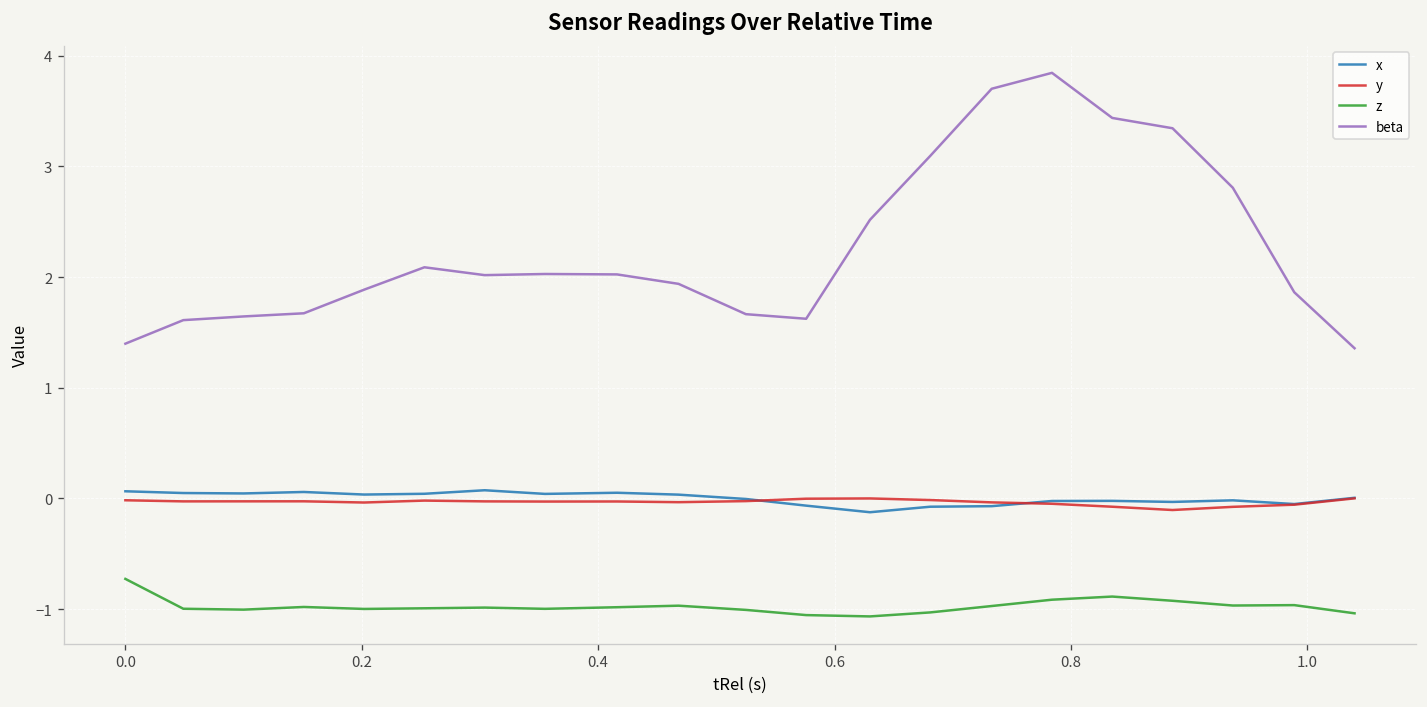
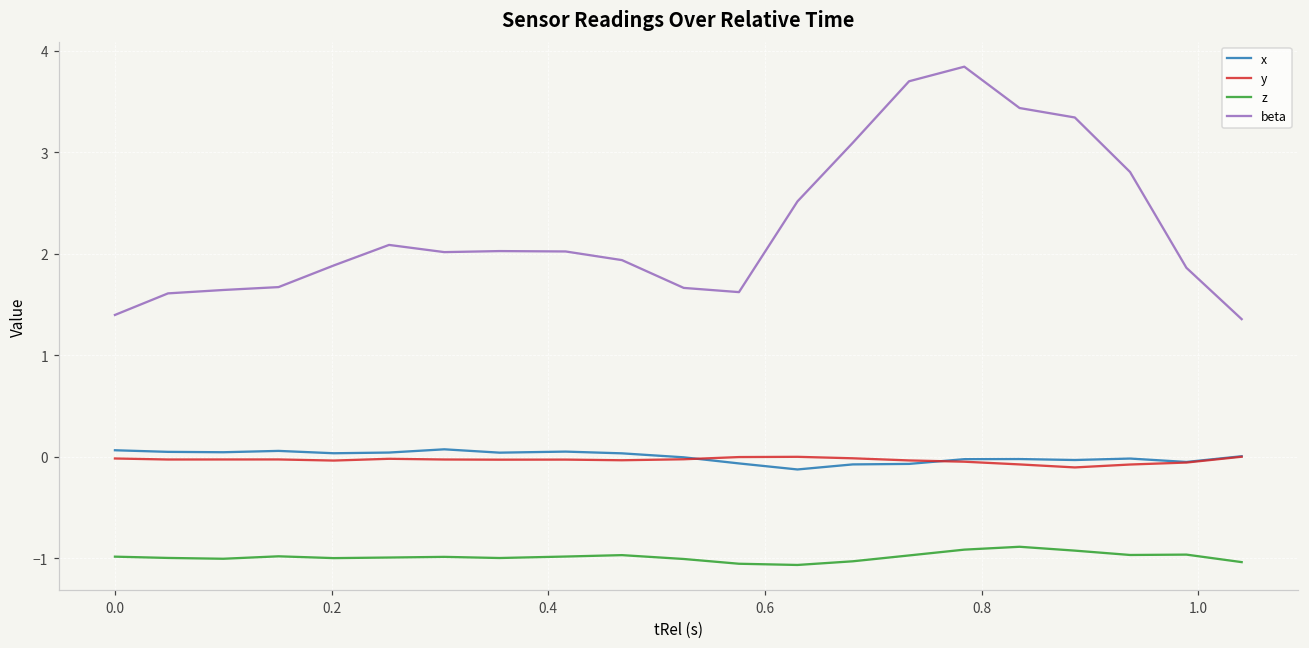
z, 0.0: -0.7 -> -1.0
